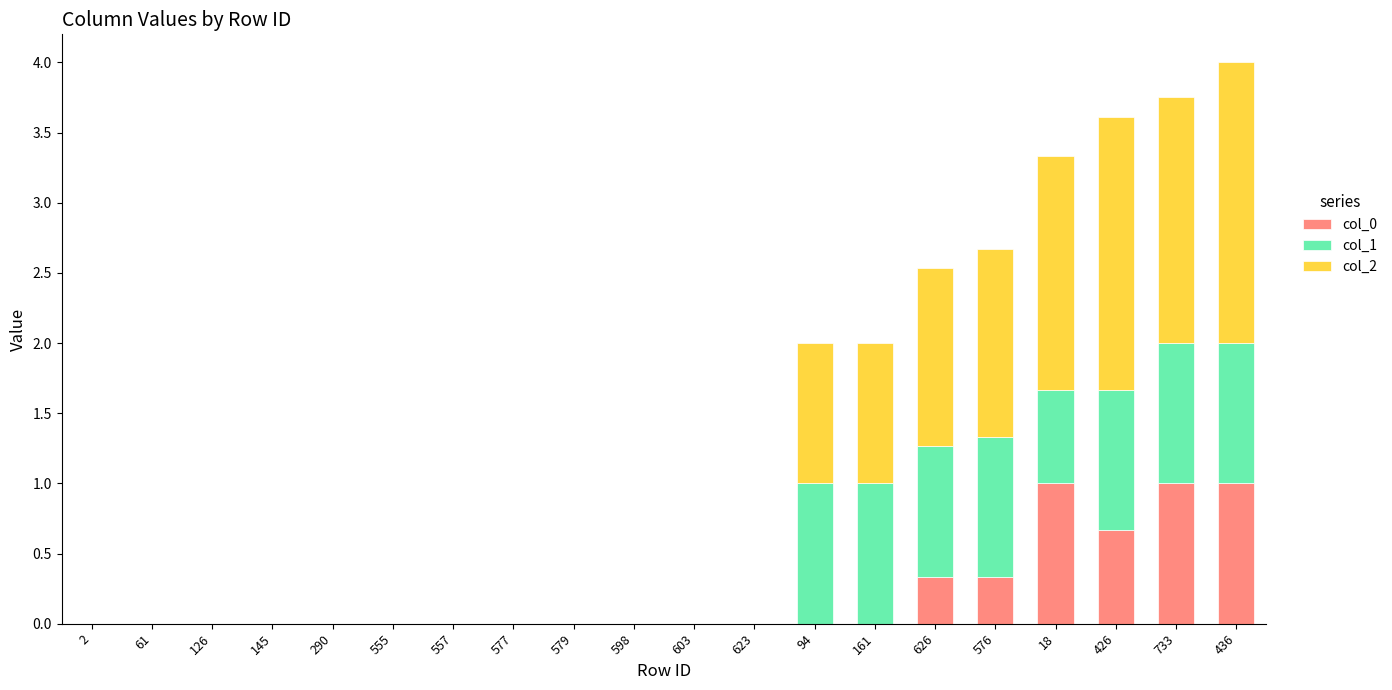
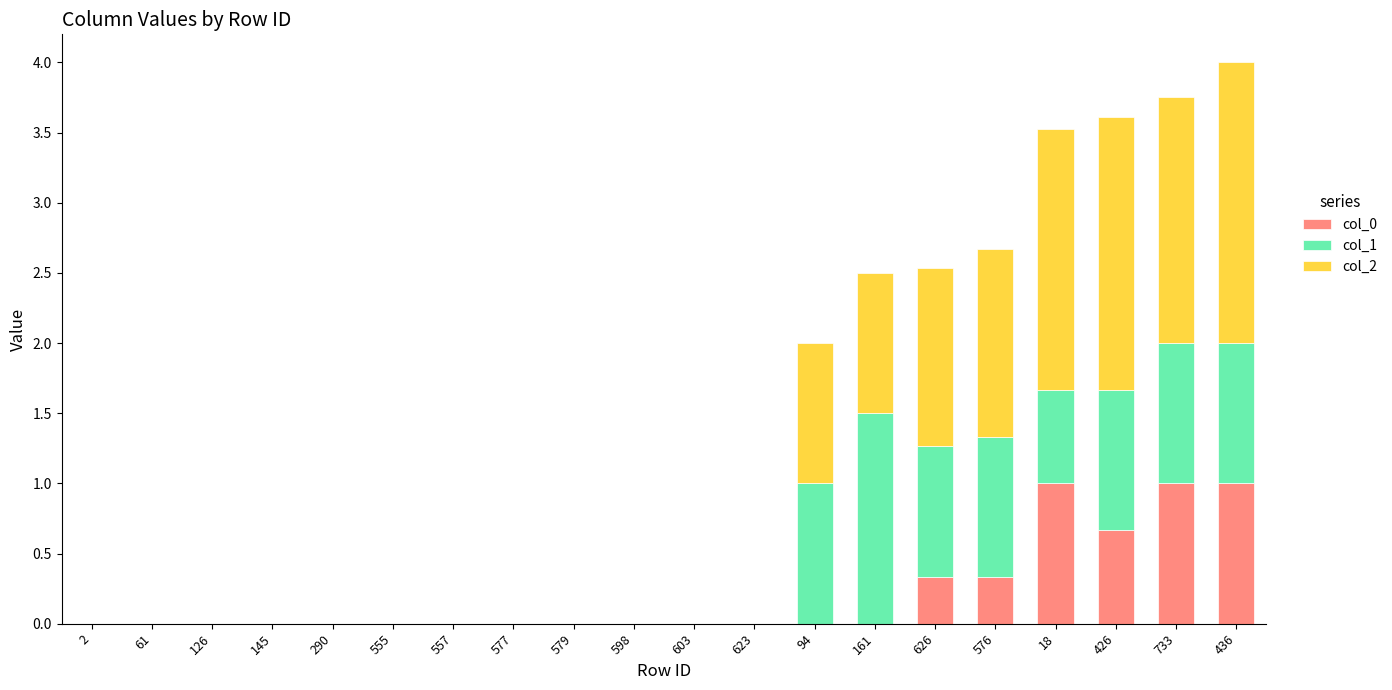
col_1, 161: 1.0 -> 1.5
col_2, 18: 1.67 -> 1.86
